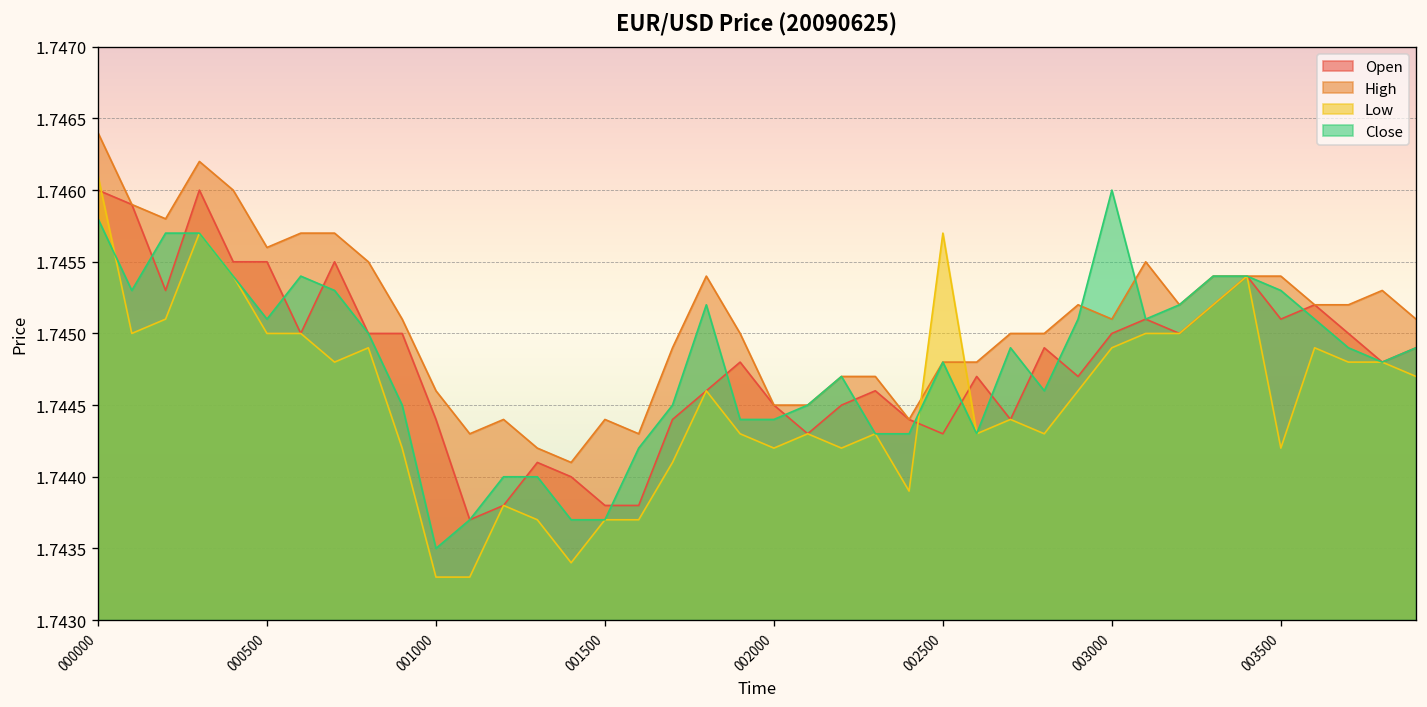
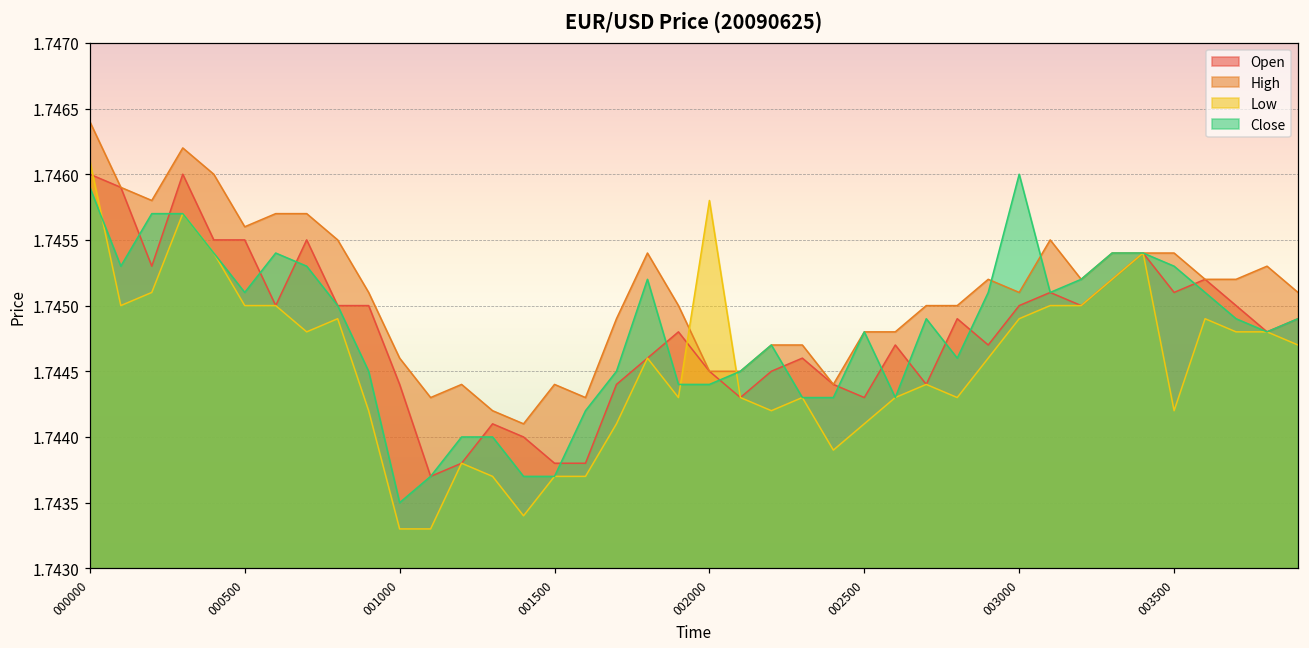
Close, 000000: 1.7458 -> 1.7459
Low, 002000: 1.7442 -> 1.7458
Low, 002500: 1.7457 -> 1.7441
